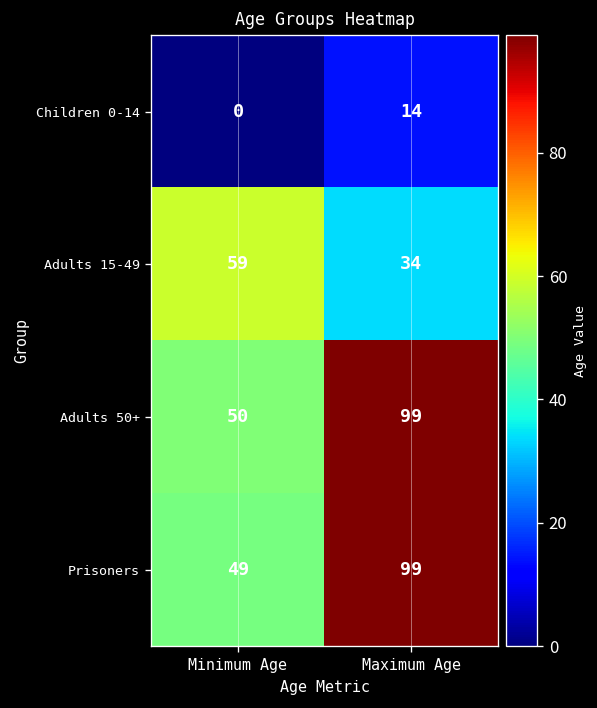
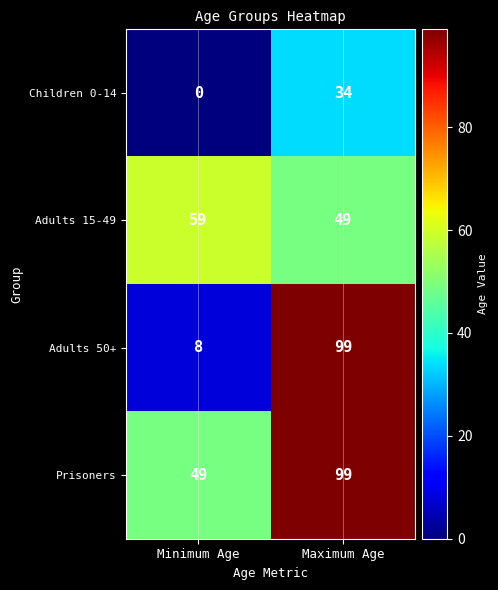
Children 0-14, Maximum Age: 14 -> 34
Adults 15-49, Maximum Age: 34 -> 49
Adults 50+, Minimum Age: 50 -> 8
